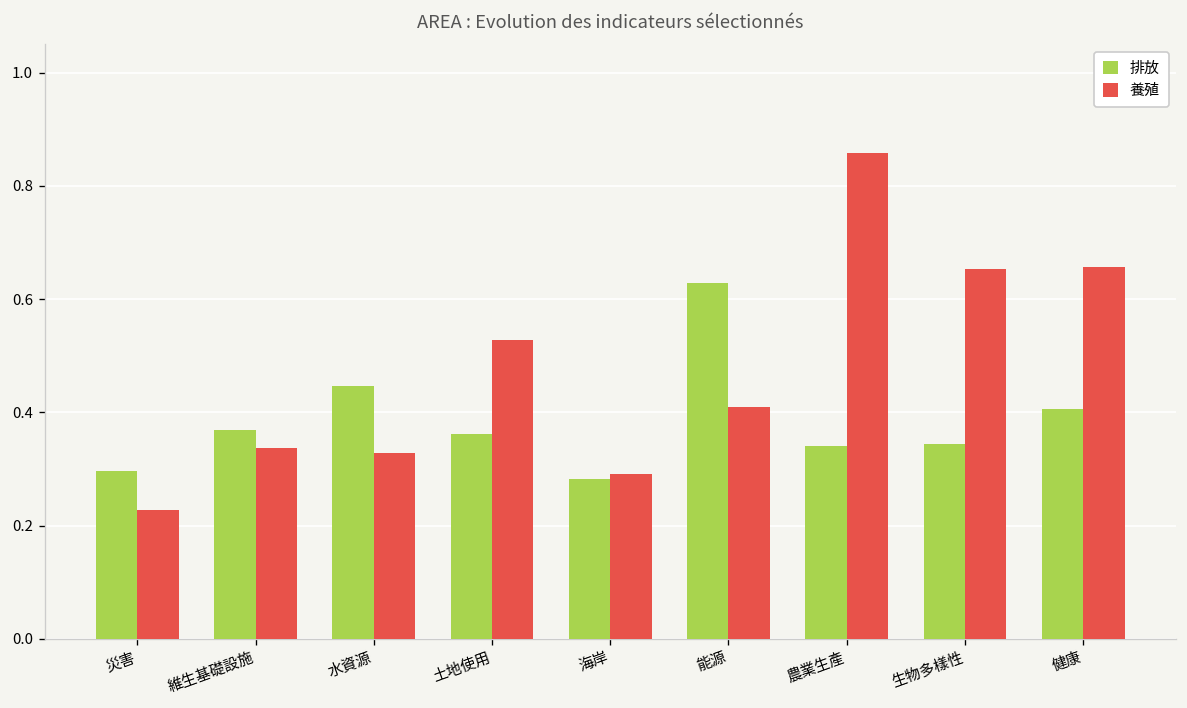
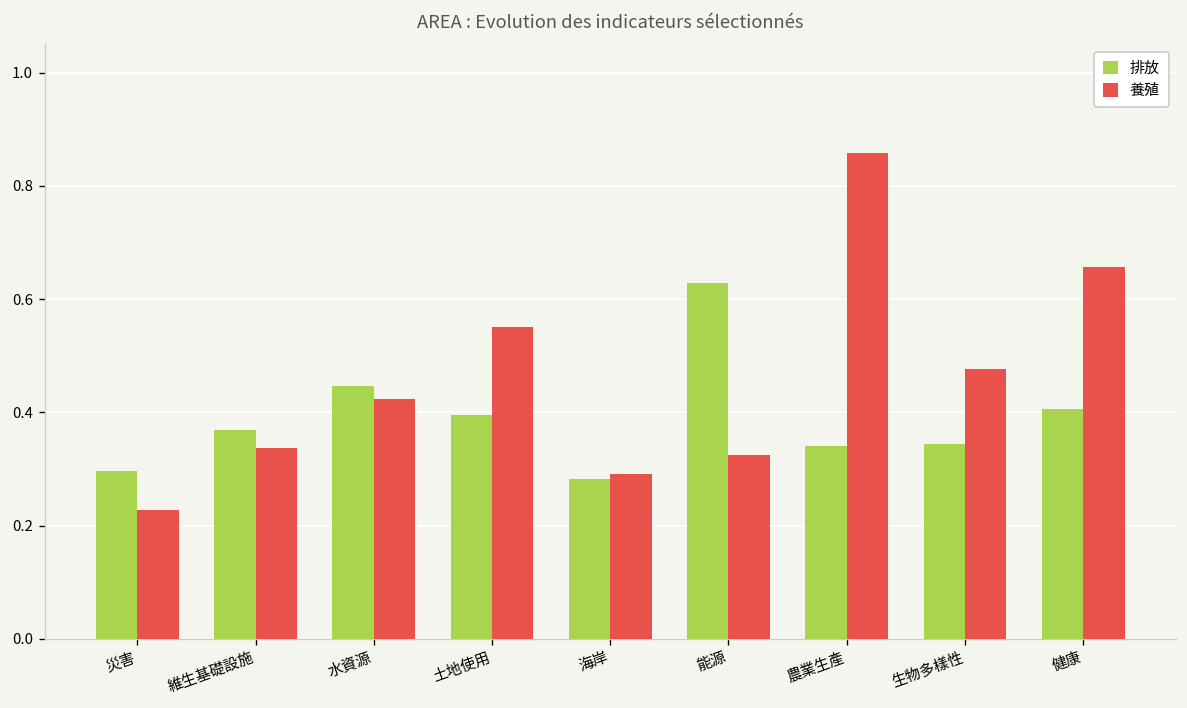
養殖, 水資源: 0.33 -> 0.42
排放, 土地使用: 0.36 -> 0.39
養殖, 土地使用: 0.53 -> 0.55
養殖, 能源: 0.41 -> 0.32
養殖, 生物多樣性: 0.65 -> 0.48
